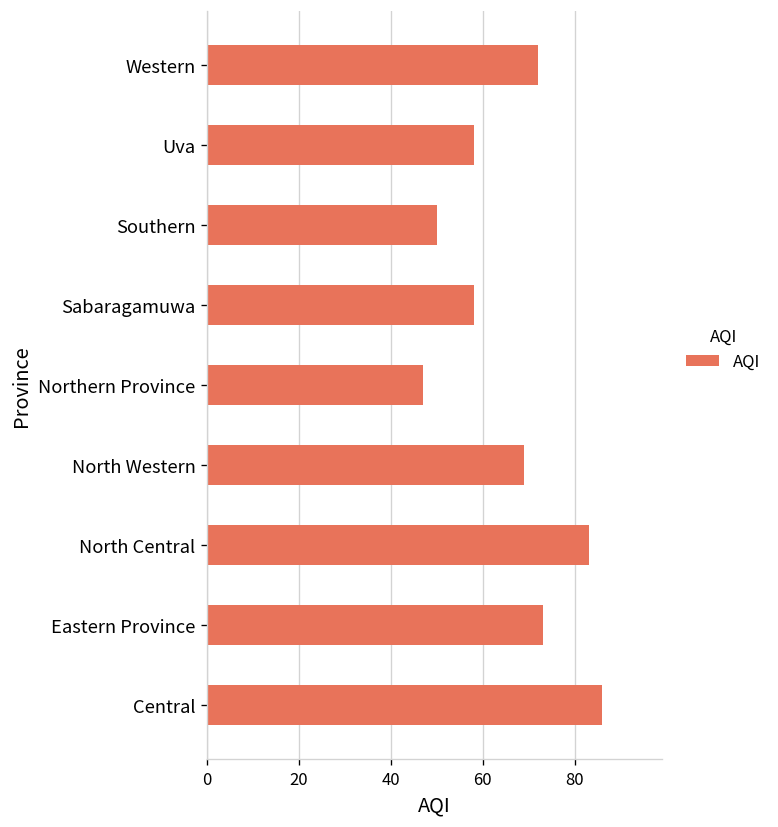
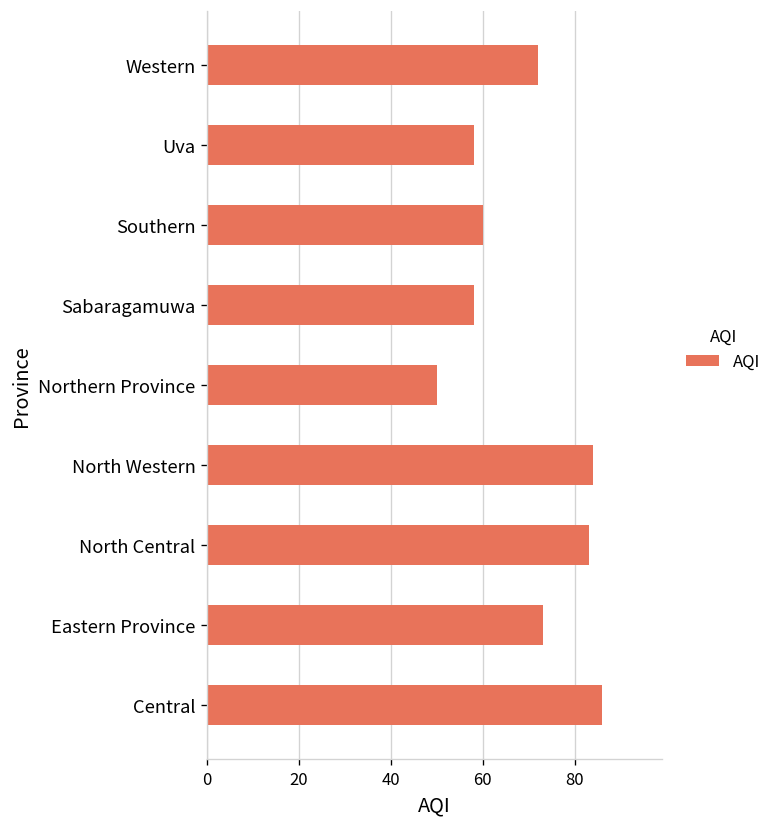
Southern: 50 -> 60
Northern Province: 47 -> 50
North Western: 69 -> 84
